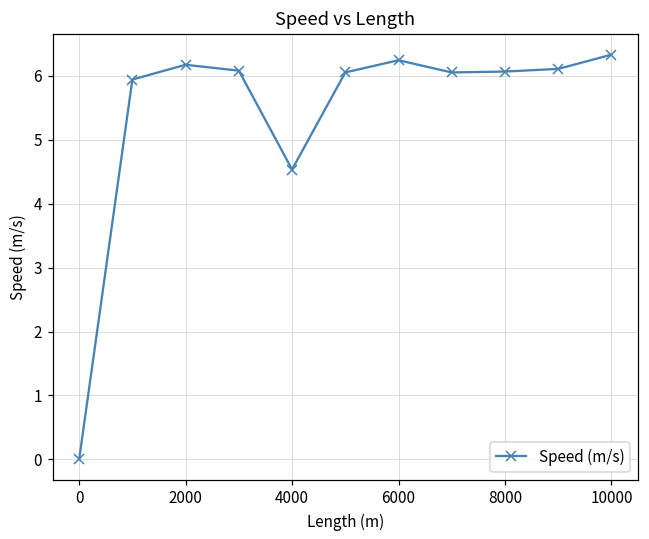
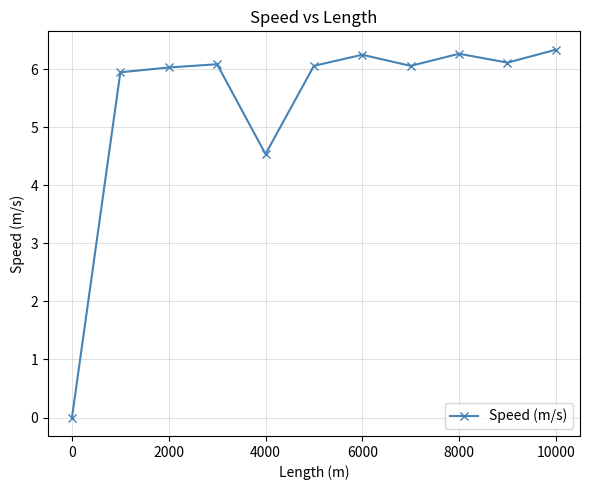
2000: 6.2 -> 6.0
8000: 6.1 -> 6.3
